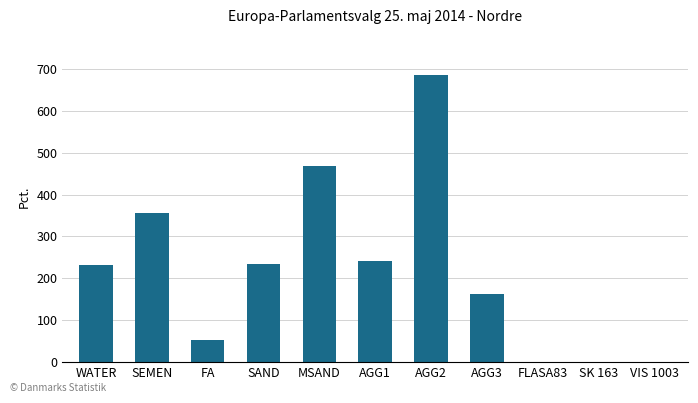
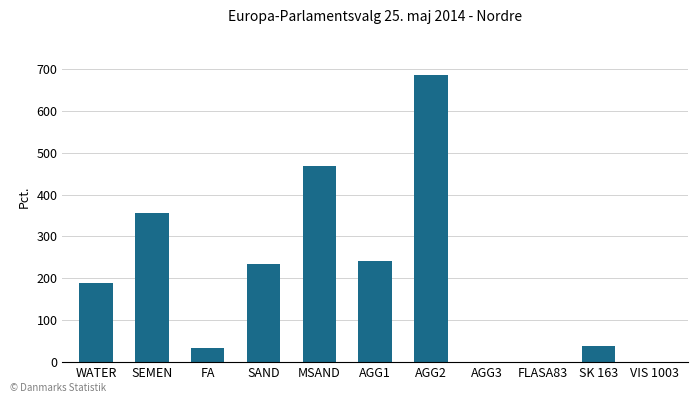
WATER: 230 -> 190
FA: 50 -> 30
AGG3: 160 -> 0
SK 163: 0 -> 40
